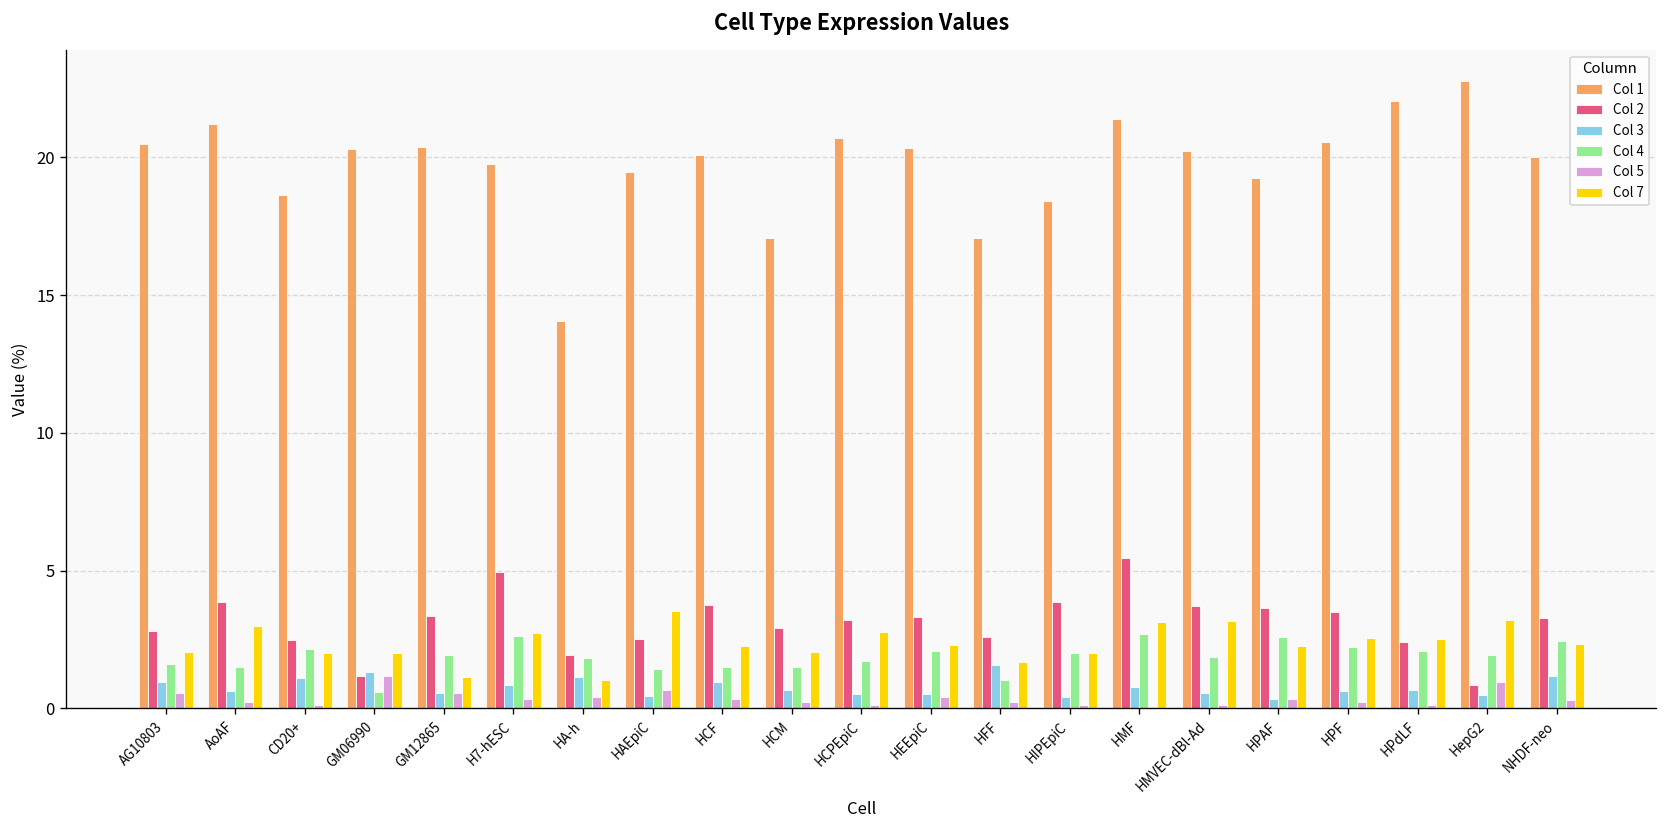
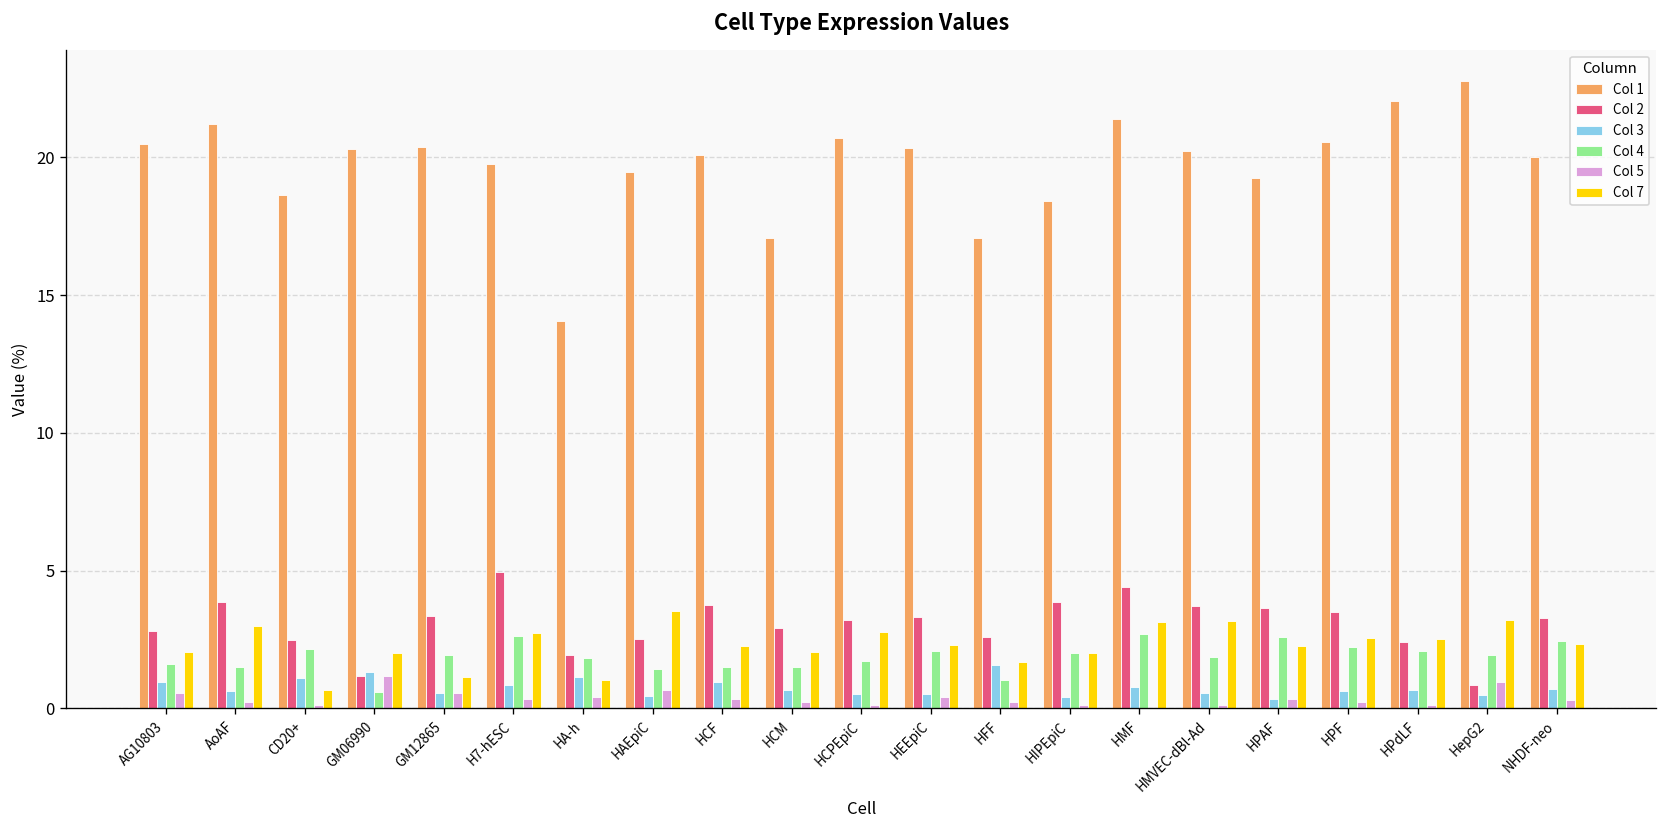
Col 7, CD20+: 2.0 -> 0.7
Col 2, HMF: 5.5 -> 4.4
Col 3, NHDF-neo: 1.2 -> 0.7
